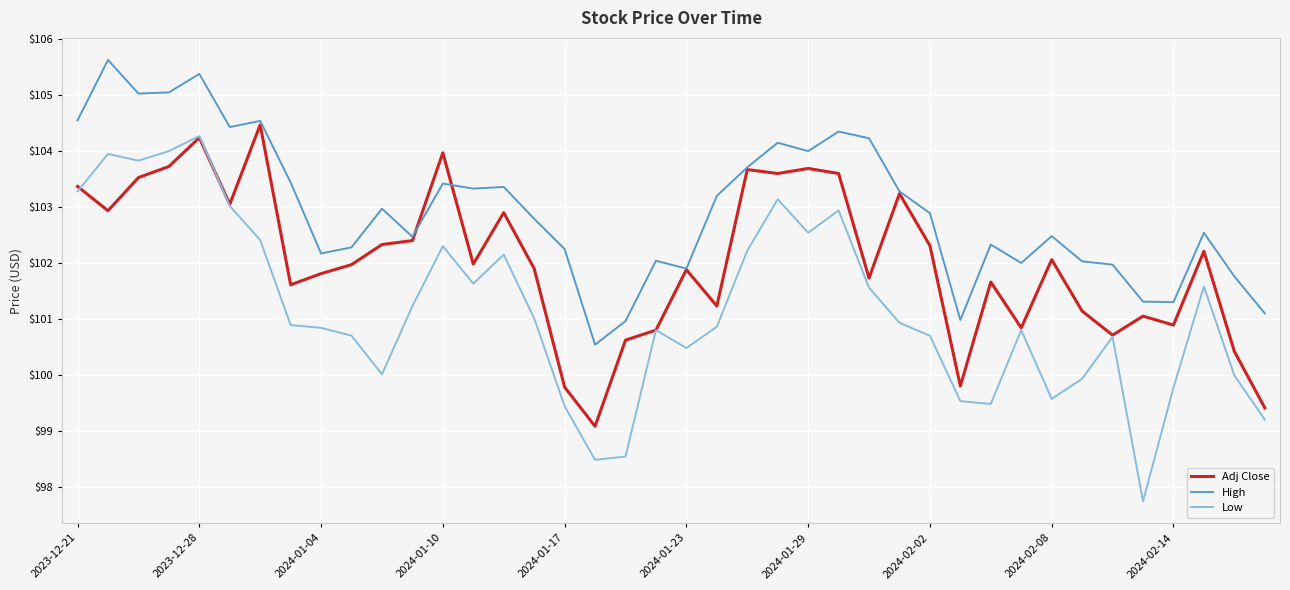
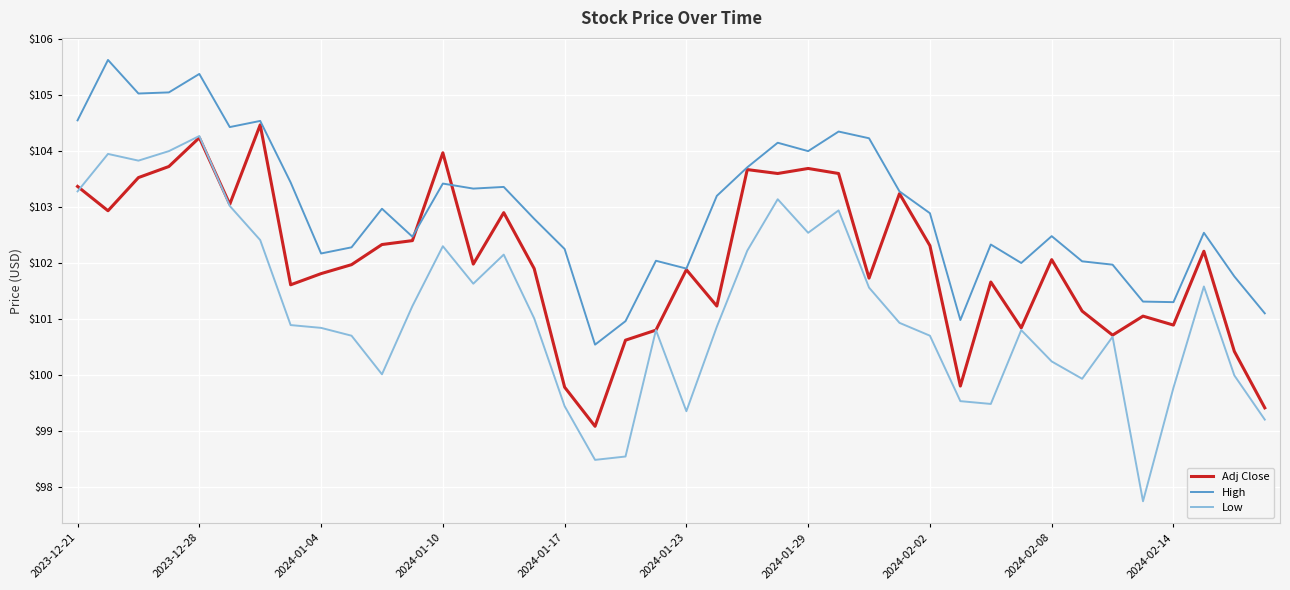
Low, 2024-01-23: $100.5 -> $99.4
Low, 2024-02-08: $99.6 -> $100.2
